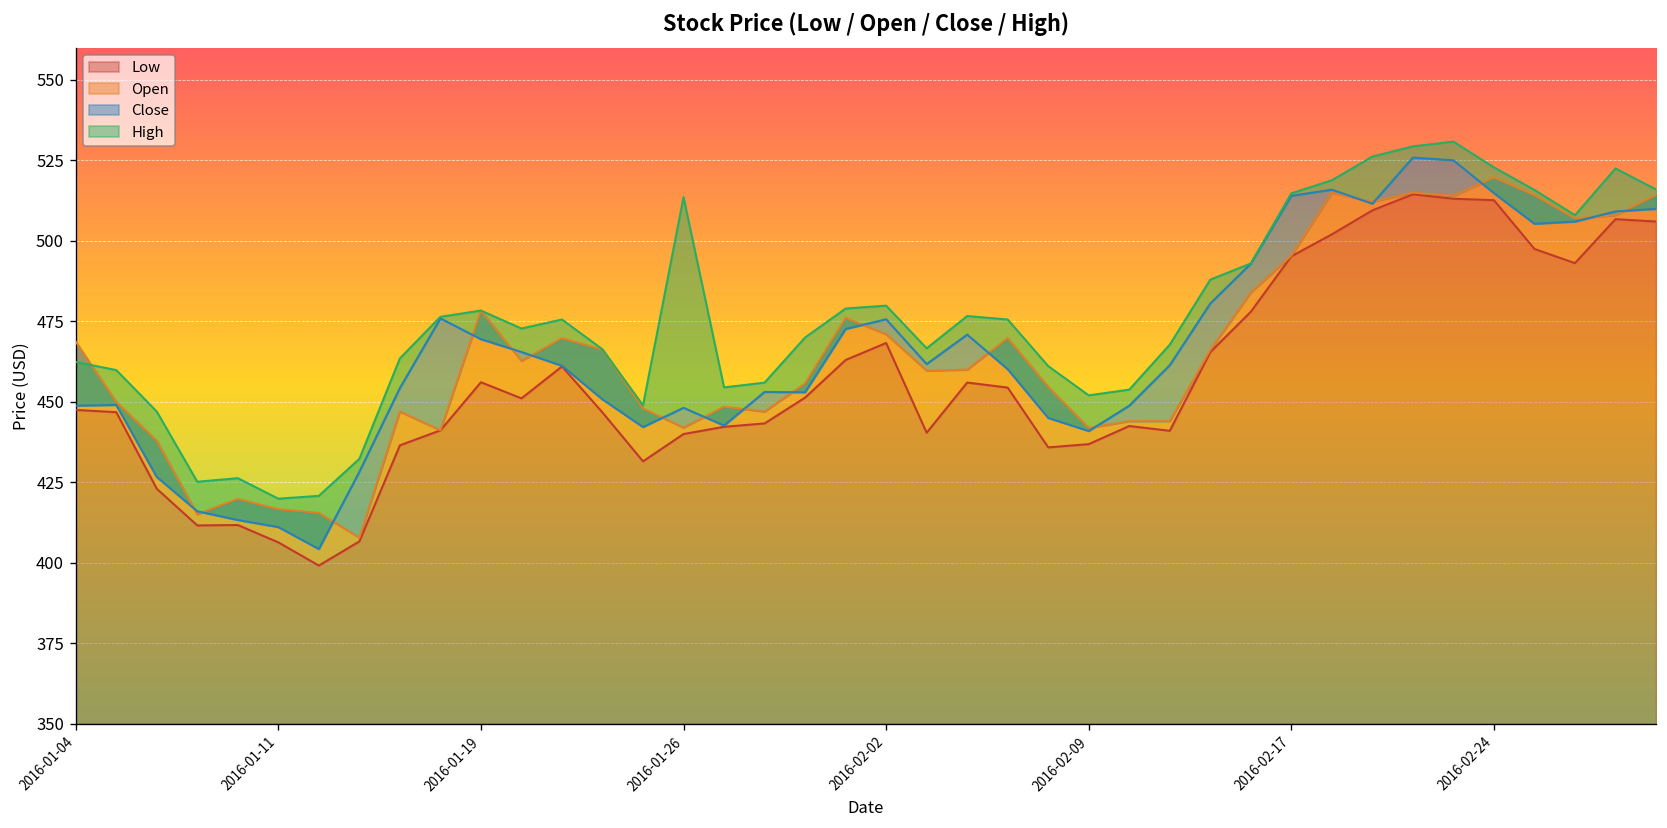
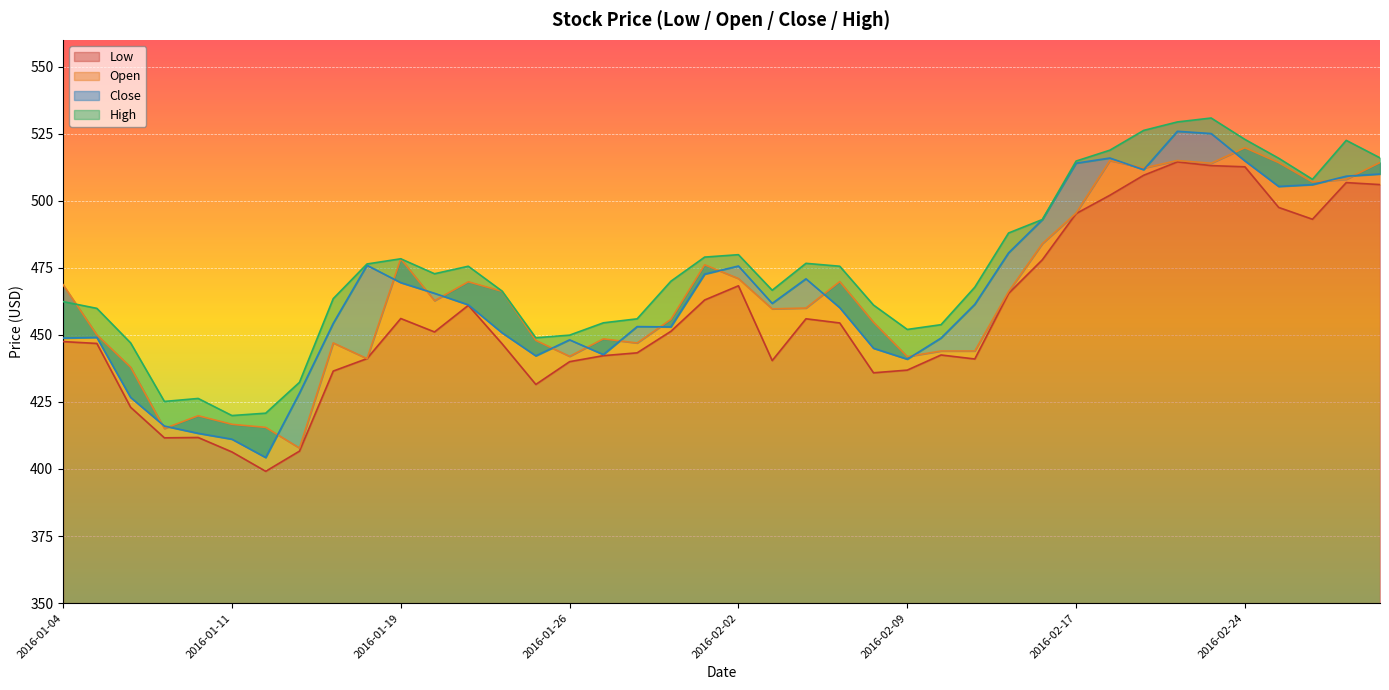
High, 2016-01-26: 514 -> 450
